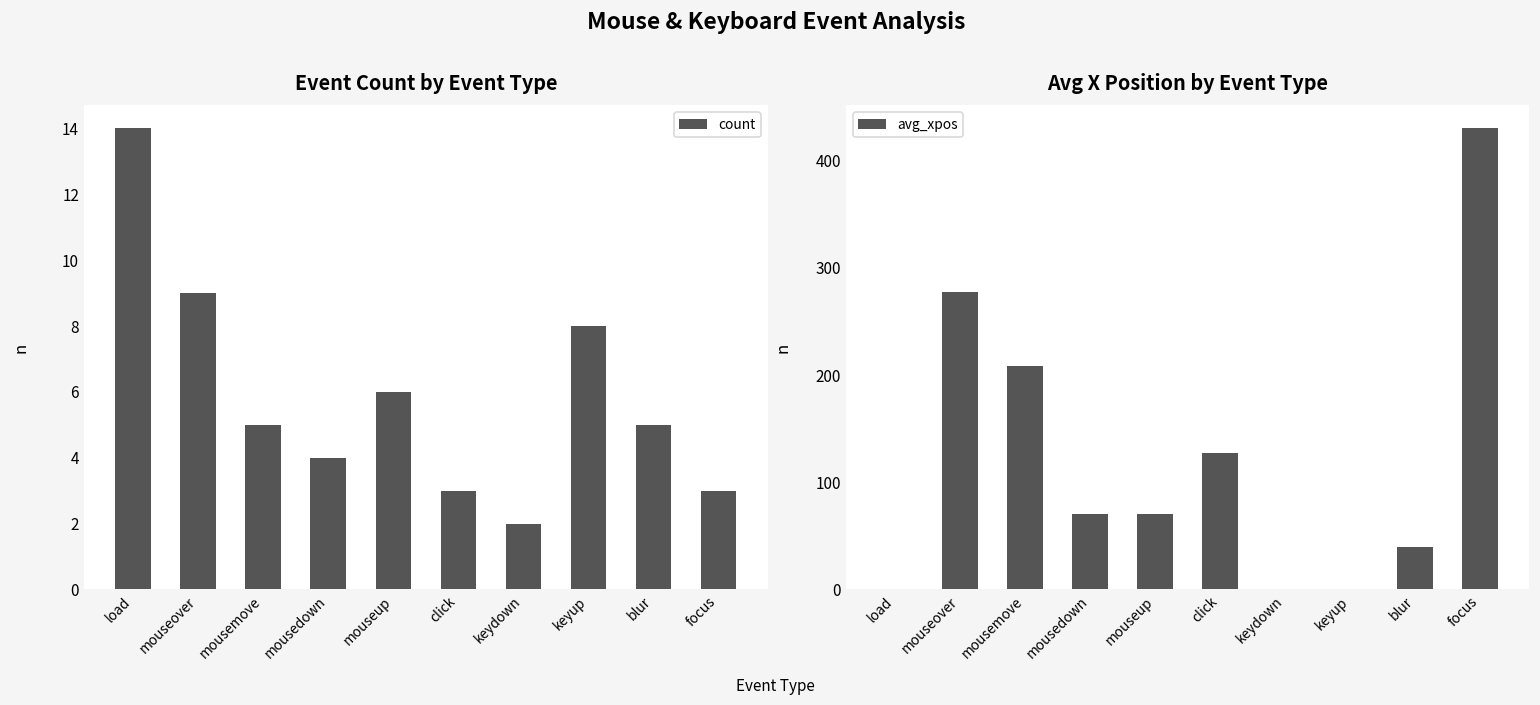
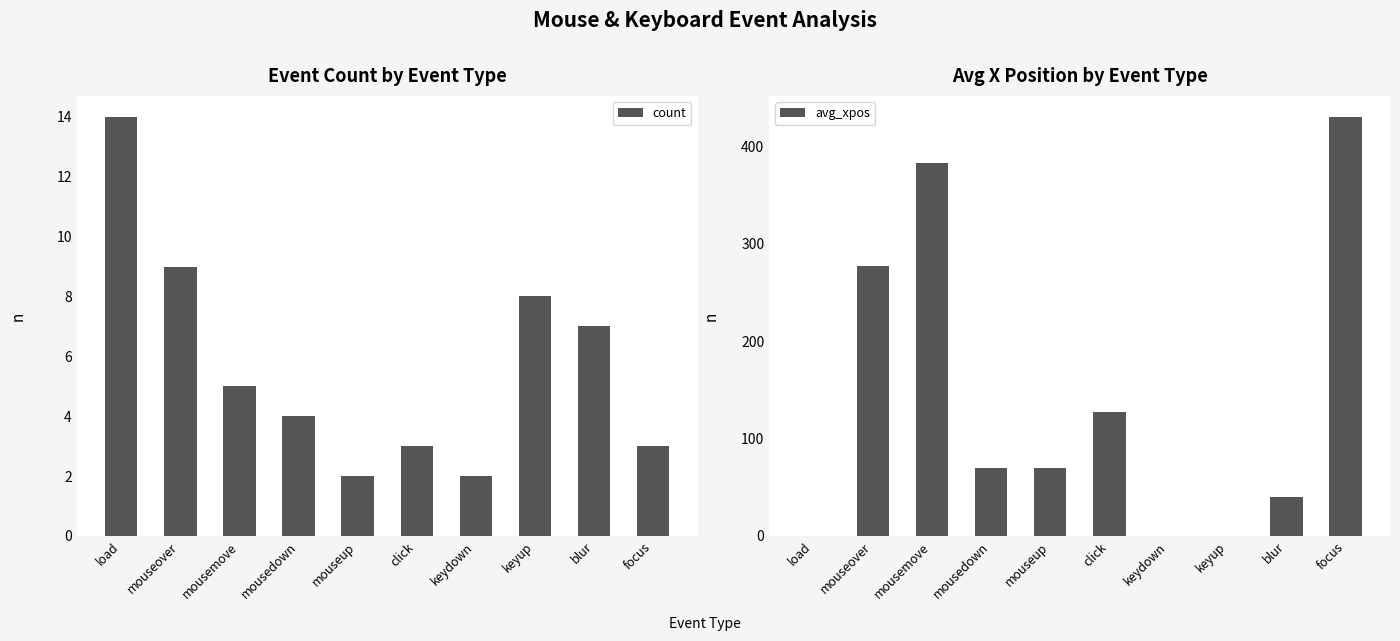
Event Count by Event Type, mouseup: 6 -> 2
Event Count by Event Type, blur: 5 -> 7
Avg X Position by Event Type, mousemove: 210 -> 380
